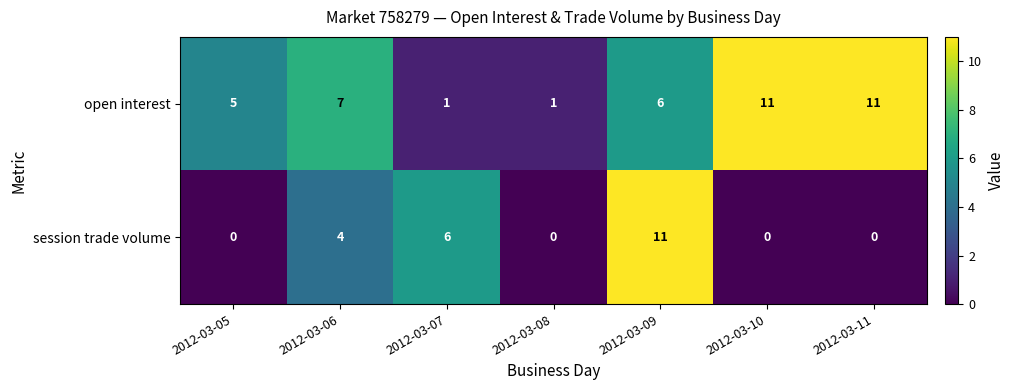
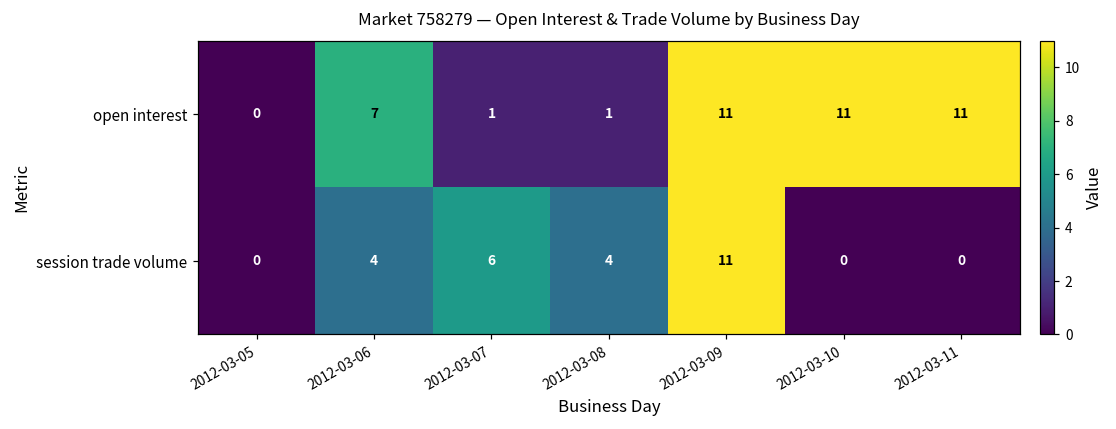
open interest, 2012-03-05: 5 -> 0
open interest, 2012-03-09: 6 -> 11
session trade volume, 2012-03-08: 0 -> 4
